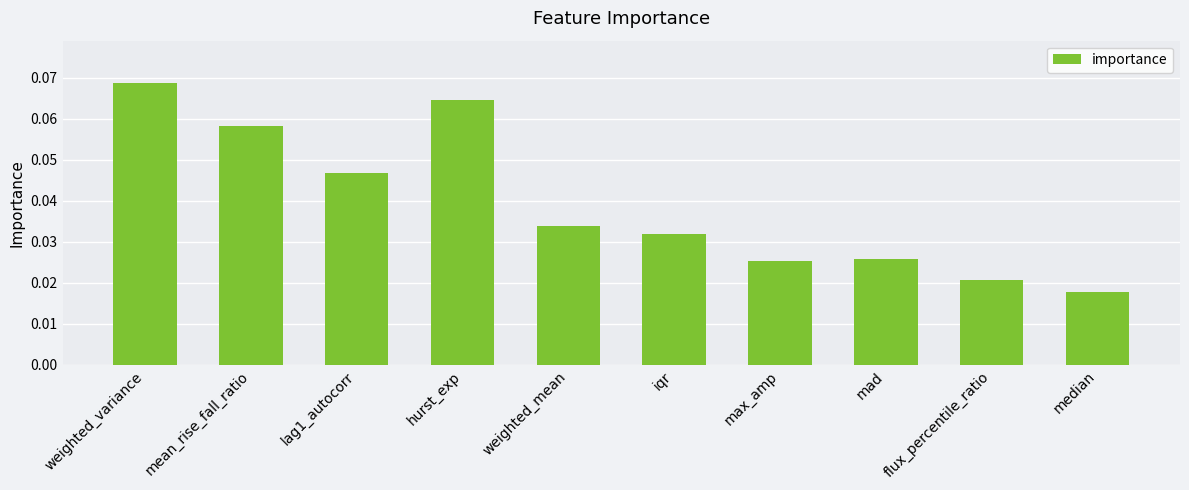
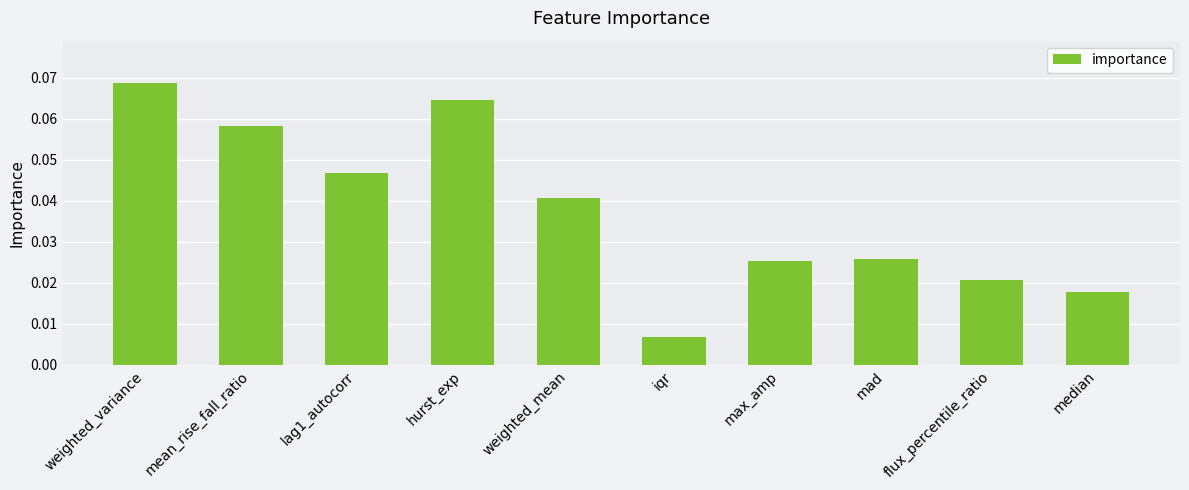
weighted_mean: 0.034 -> 0.041
iqr: 0.032 -> 0.007
